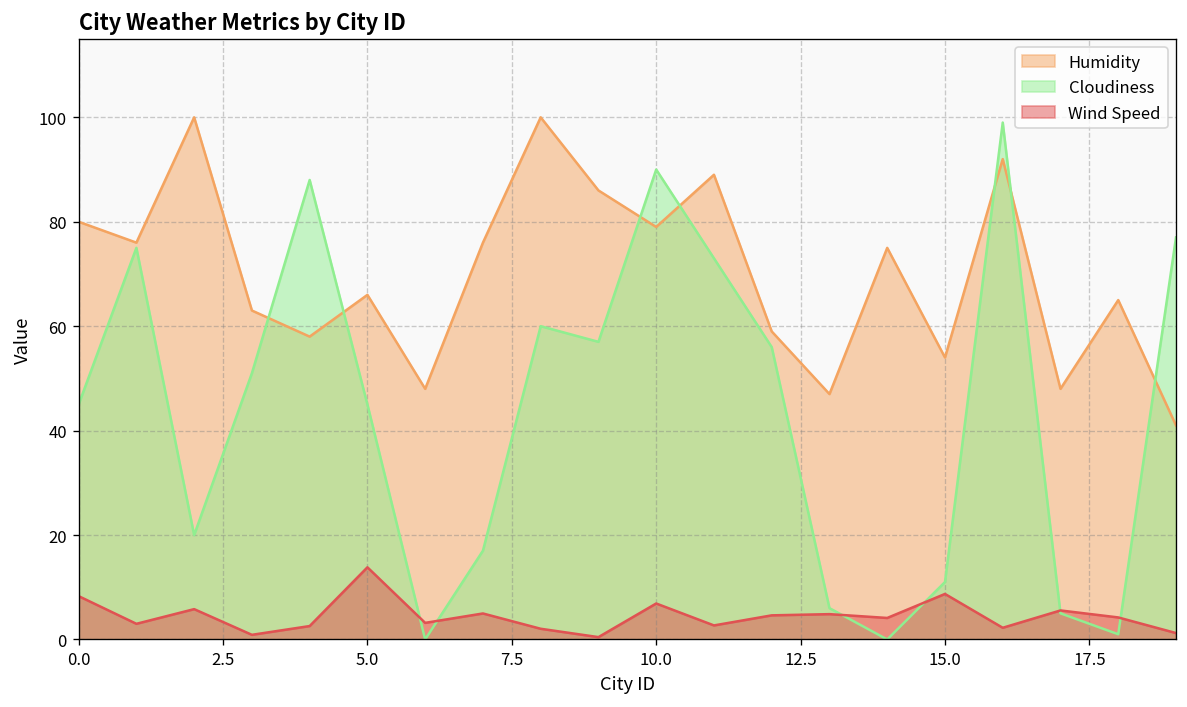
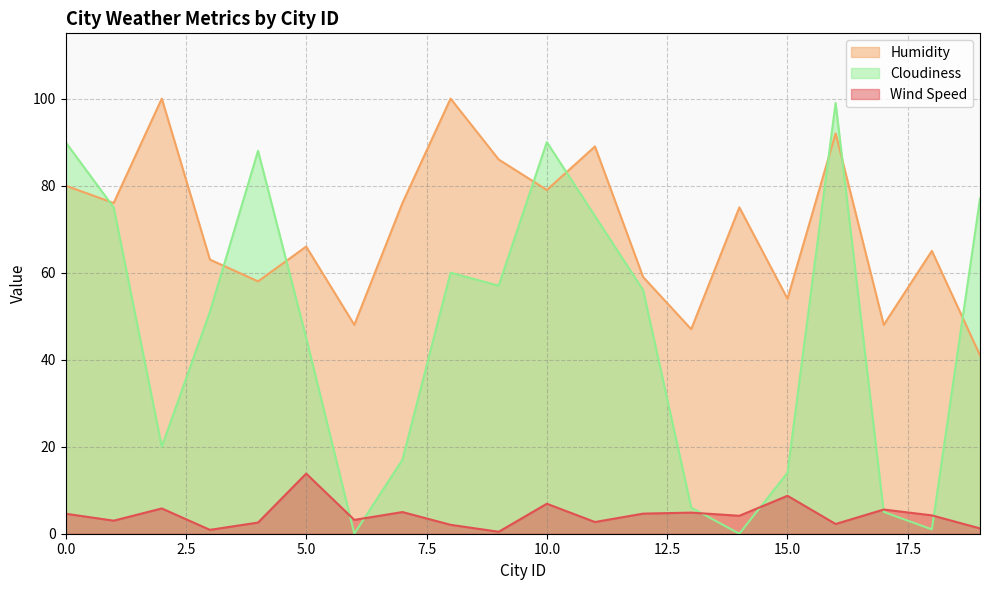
Cloudiness, 0.0: 45 -> 90
Wind Speed, 0.0: 8 -> 5
Cloudiness, 15.0: 11 -> 14
